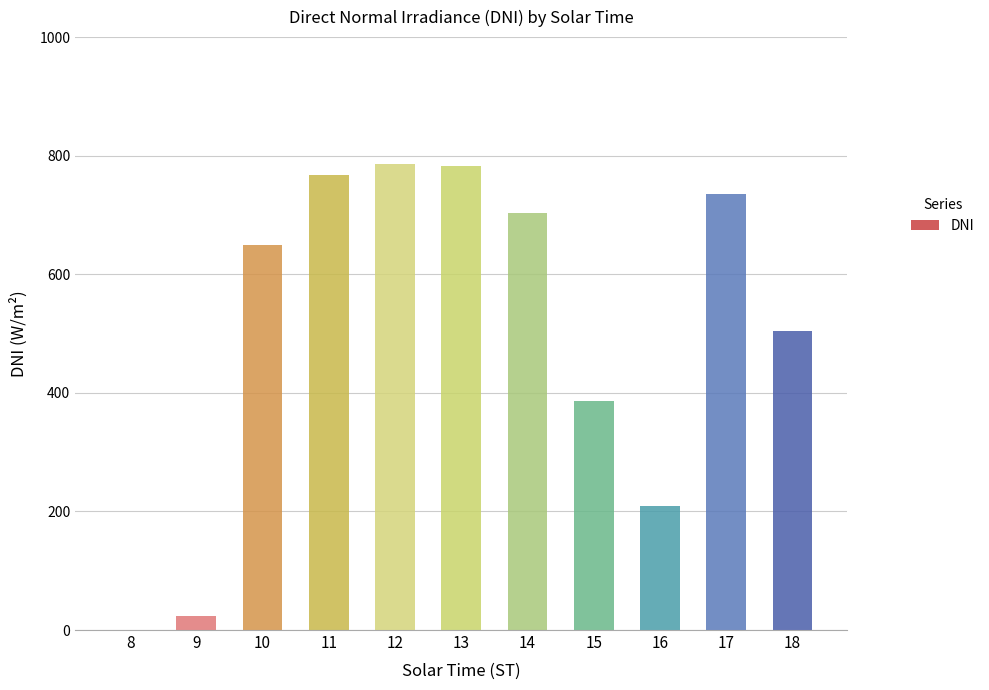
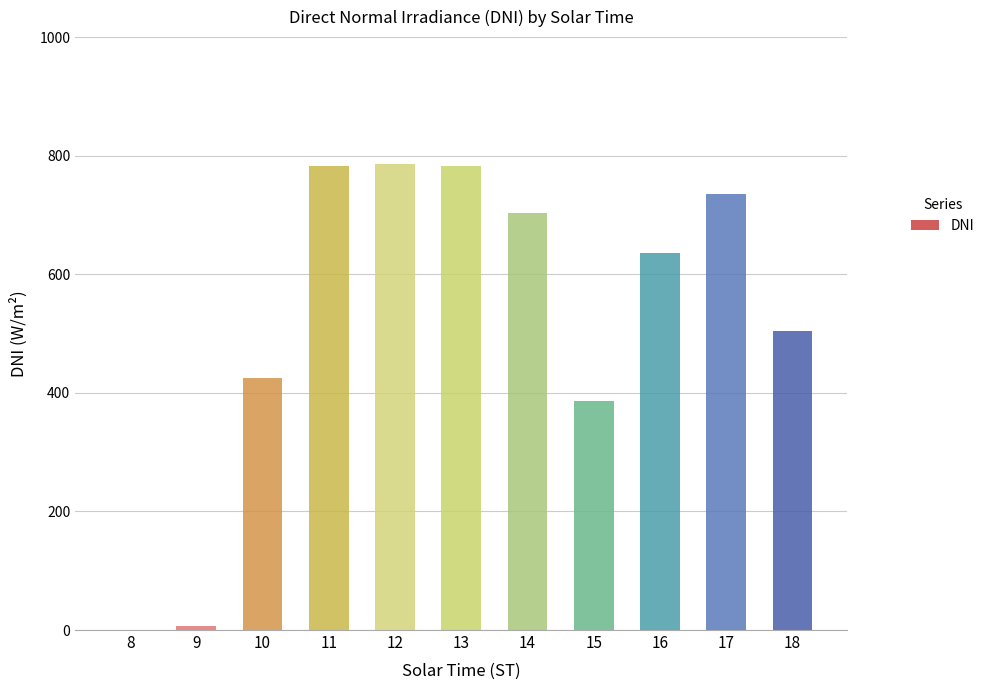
9: 20 -> 10
10: 650 -> 430
11: 770 -> 780
16: 210 -> 640
